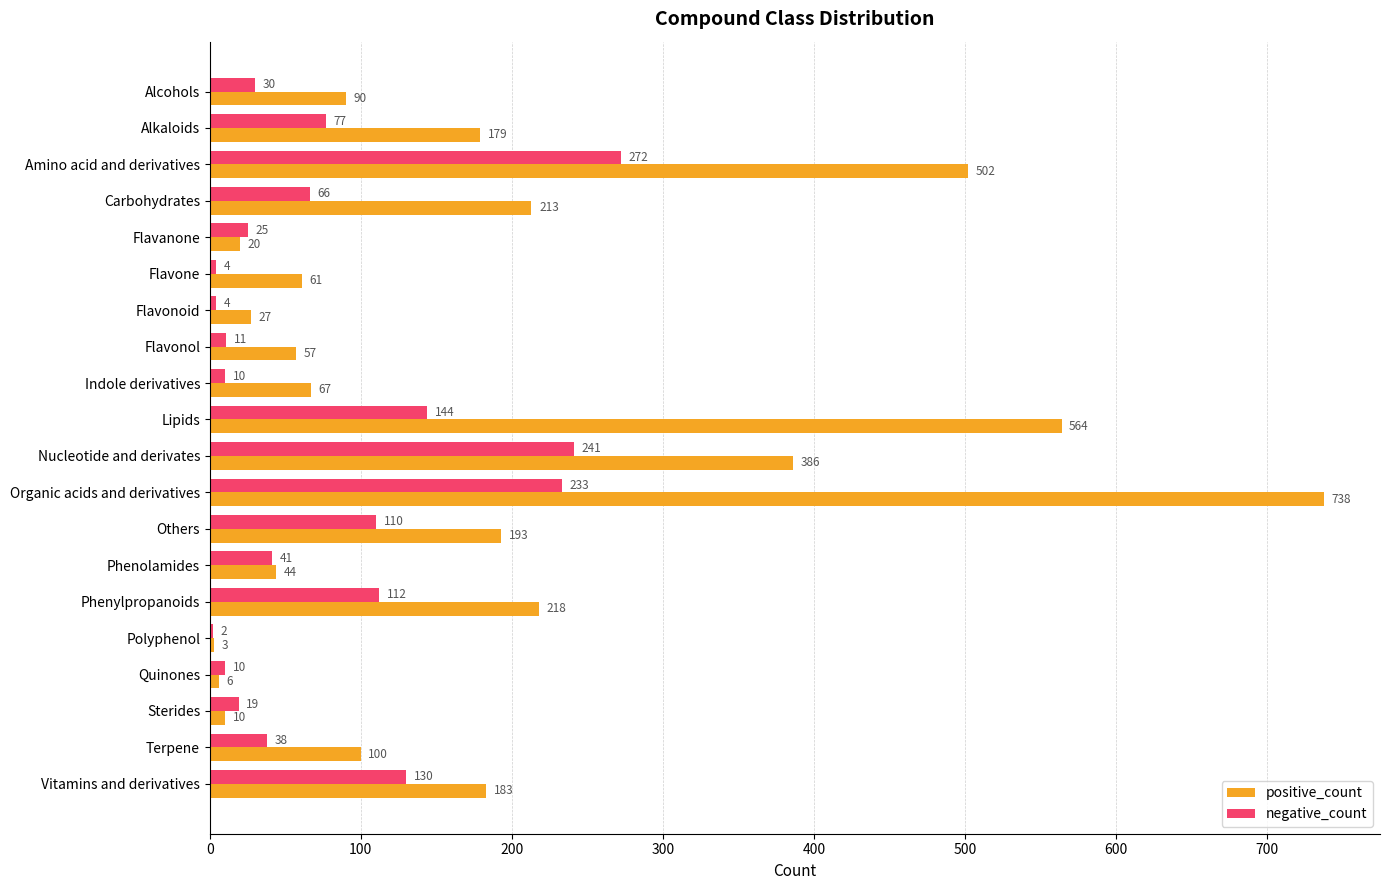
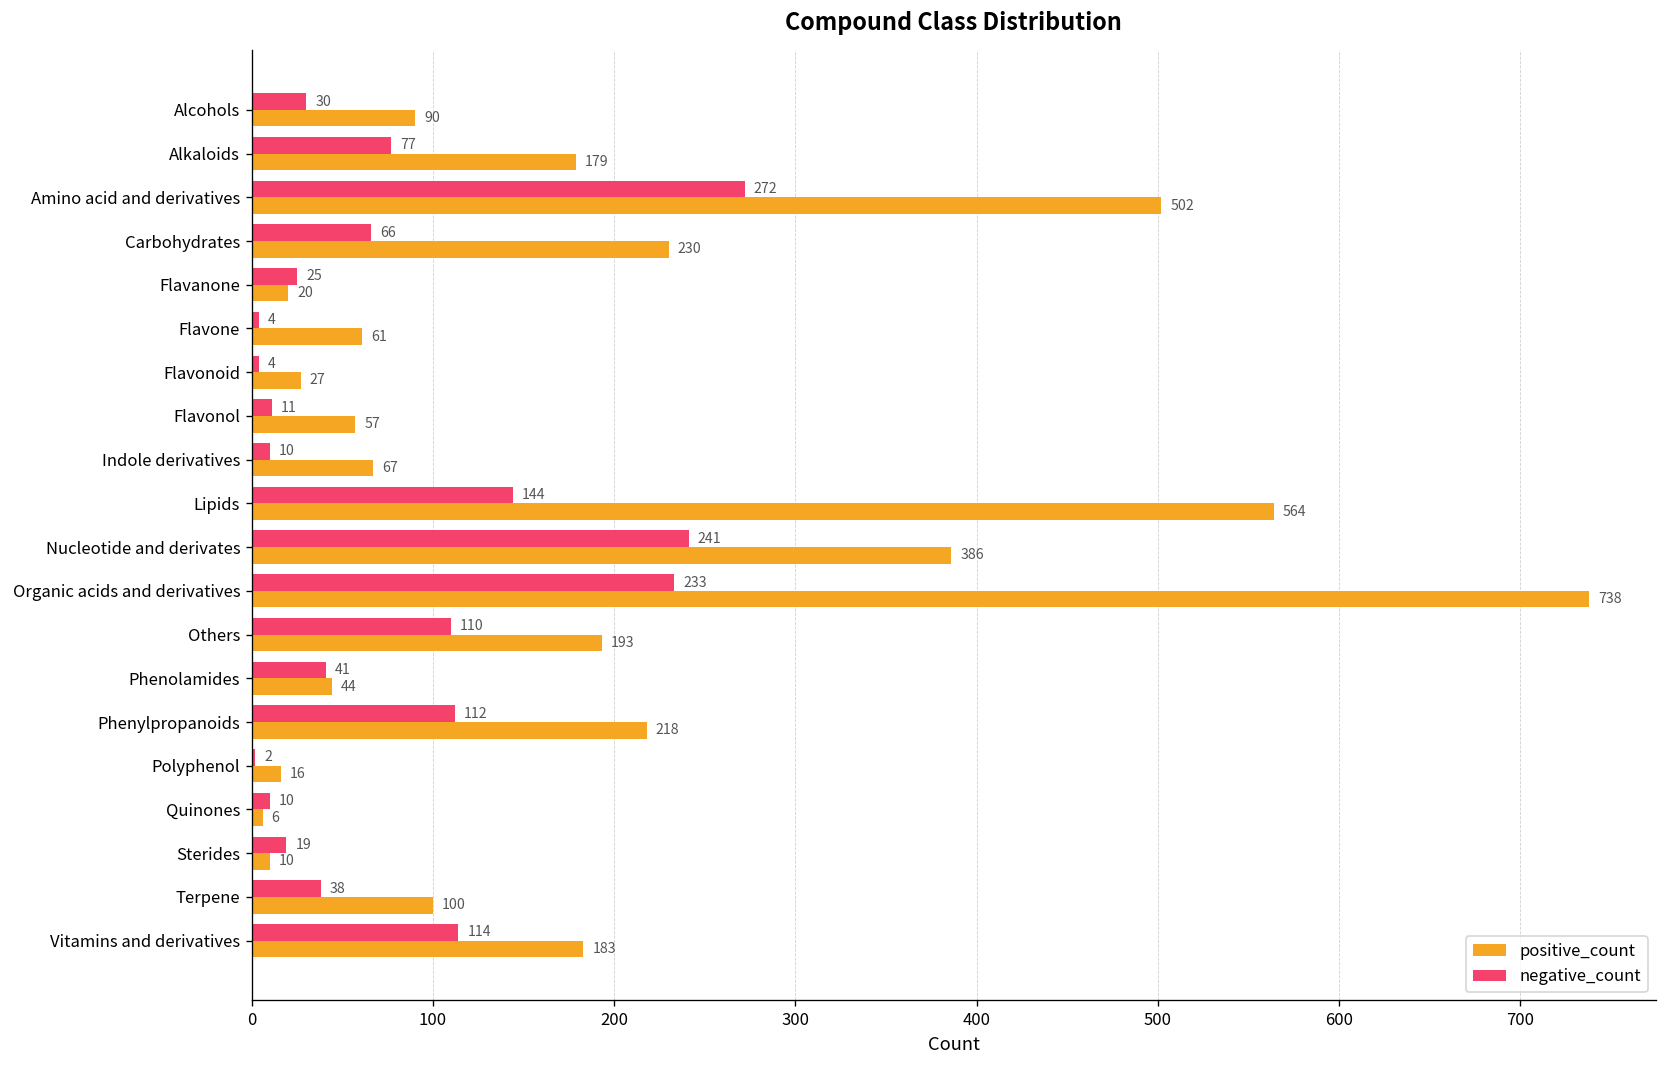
positive_count, Carbohydrates: 213 -> 230
positive_count, Polyphenol: 3 -> 16
negative_count, Vitamins and derivatives: 130 -> 114
